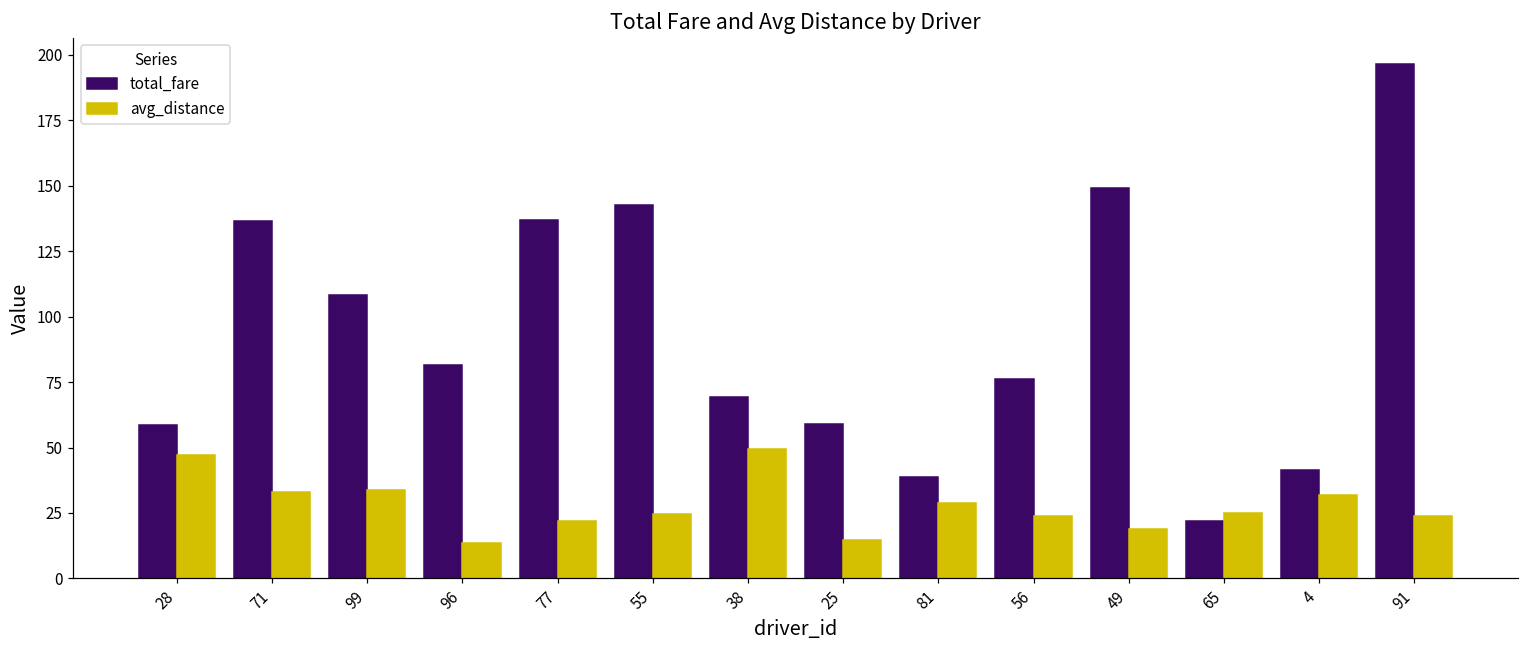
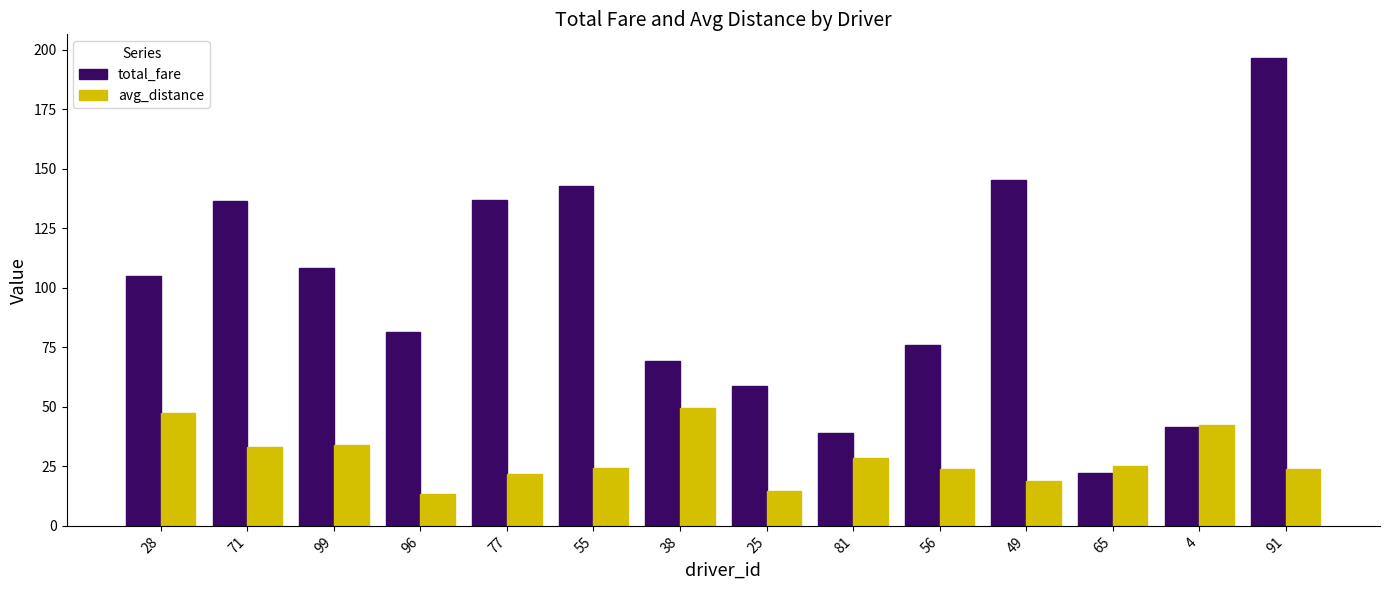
total_fare, 28: 59 -> 105
total_fare, 49: 149 -> 145
avg_distance, 4: 32 -> 42
